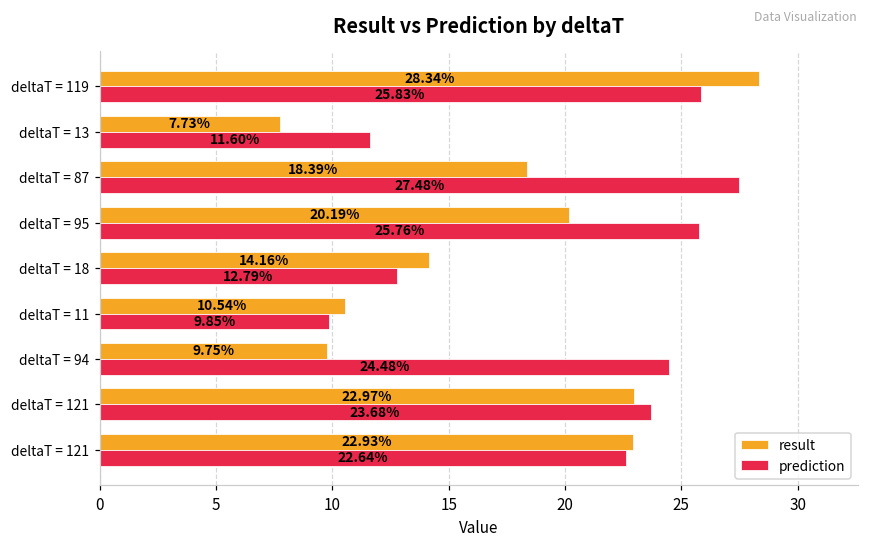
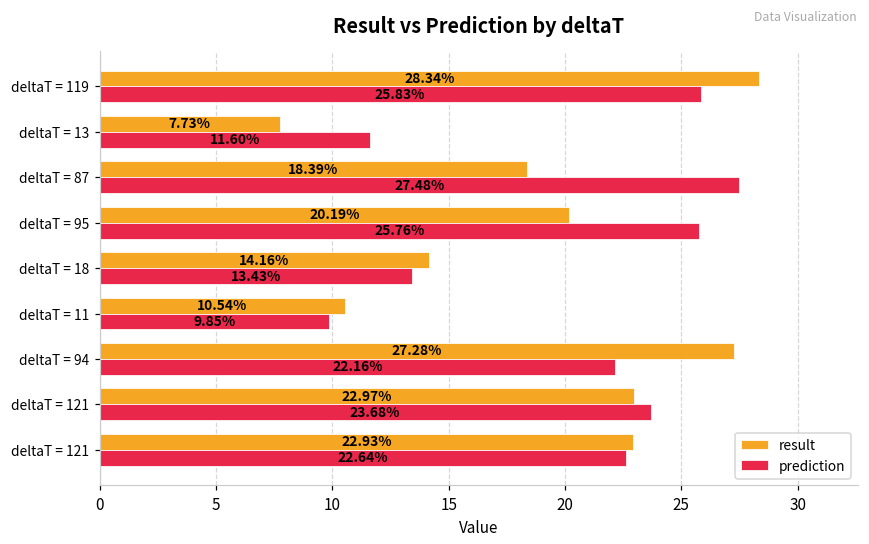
prediction, deltaT = 18: 12.79% -> 13.43%
result, deltaT = 94: 9.75% -> 27.28%
prediction, deltaT = 94: 24.48% -> 22.16%
